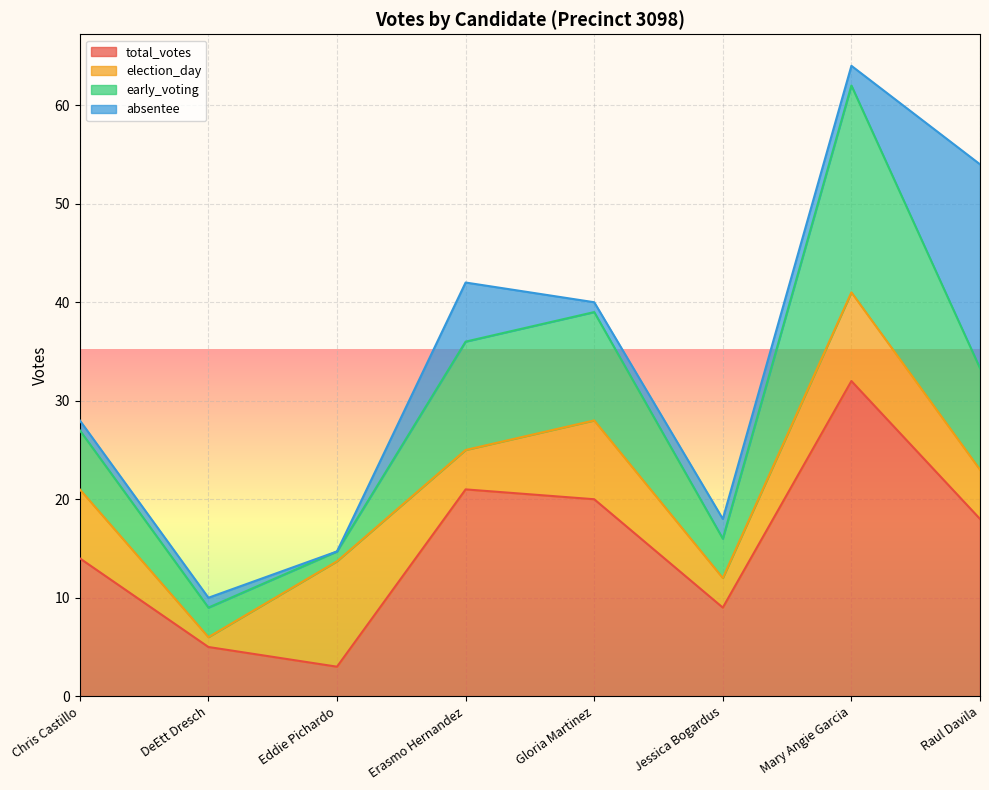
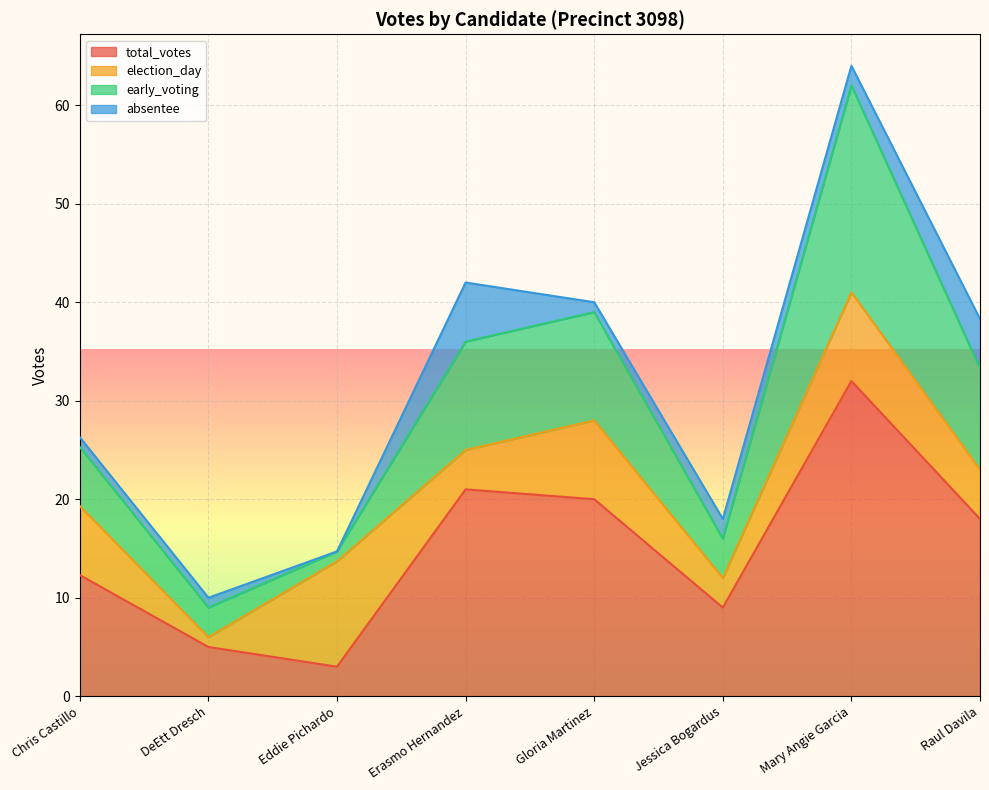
total_votes, Chris Castillo: 14 -> 12
absentee, Raul Davila: 21 -> 5
